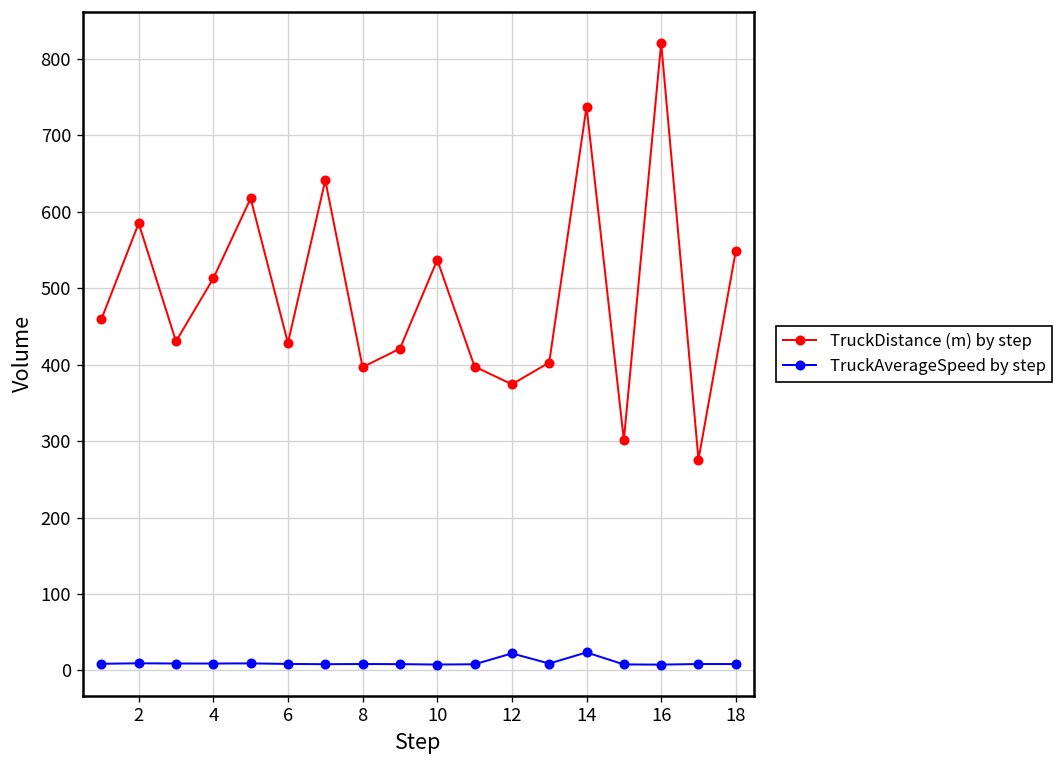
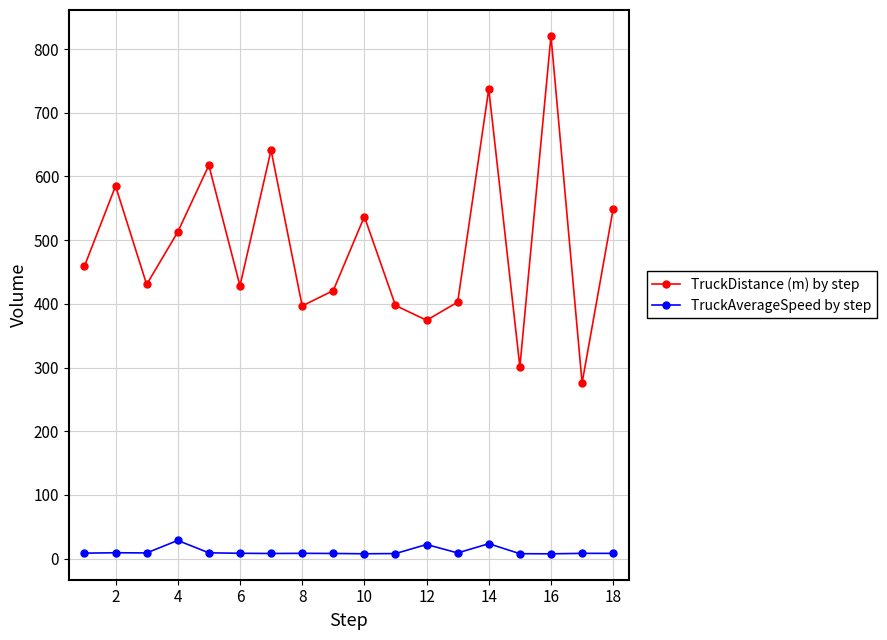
TruckAverageSpeed by step, 4: 10 -> 30
